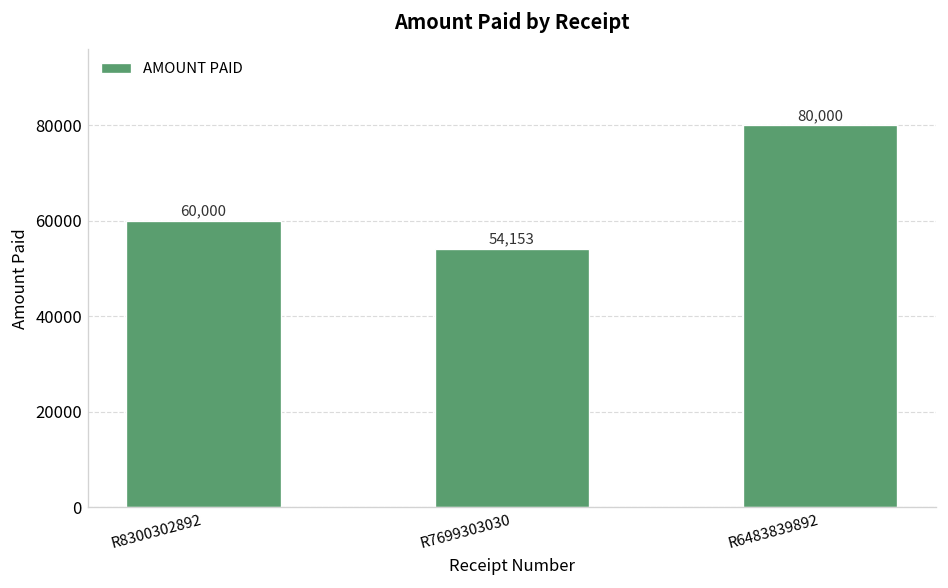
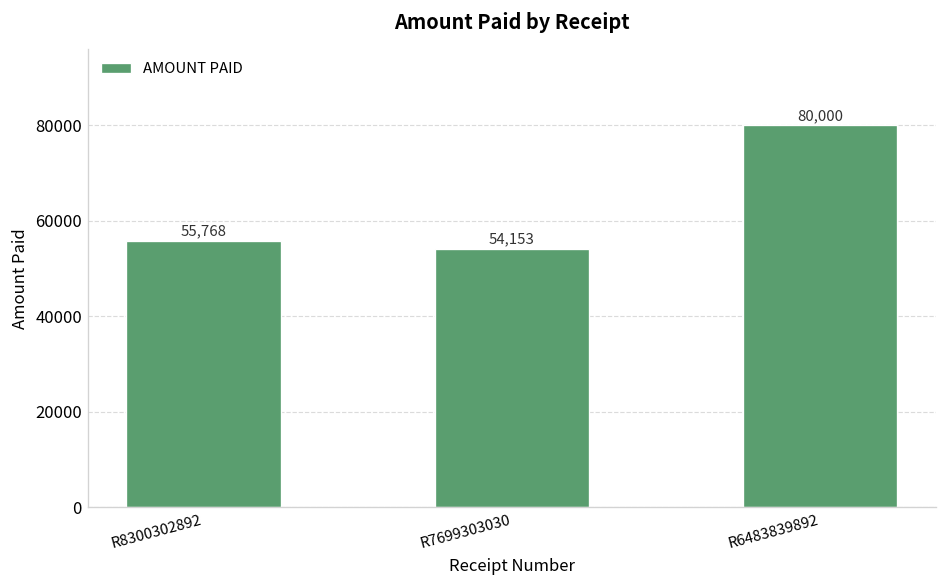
R8300302892: 60,000 -> 55,768
